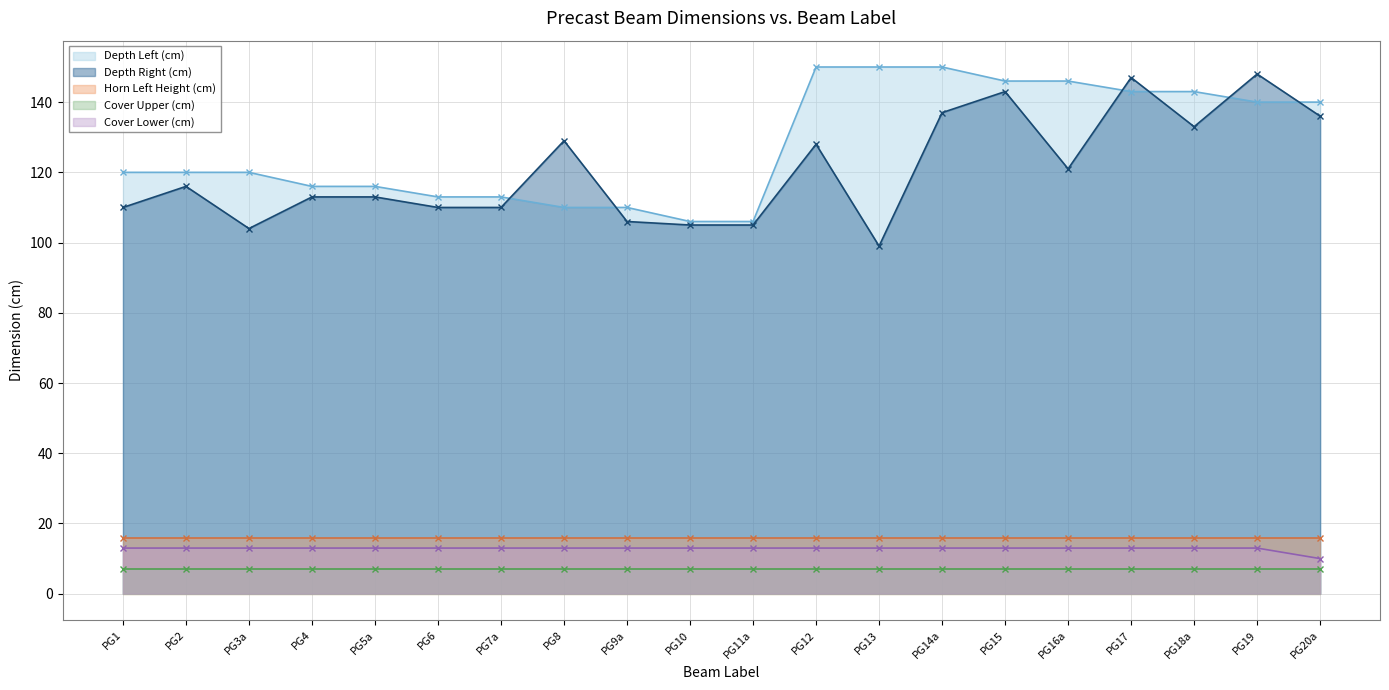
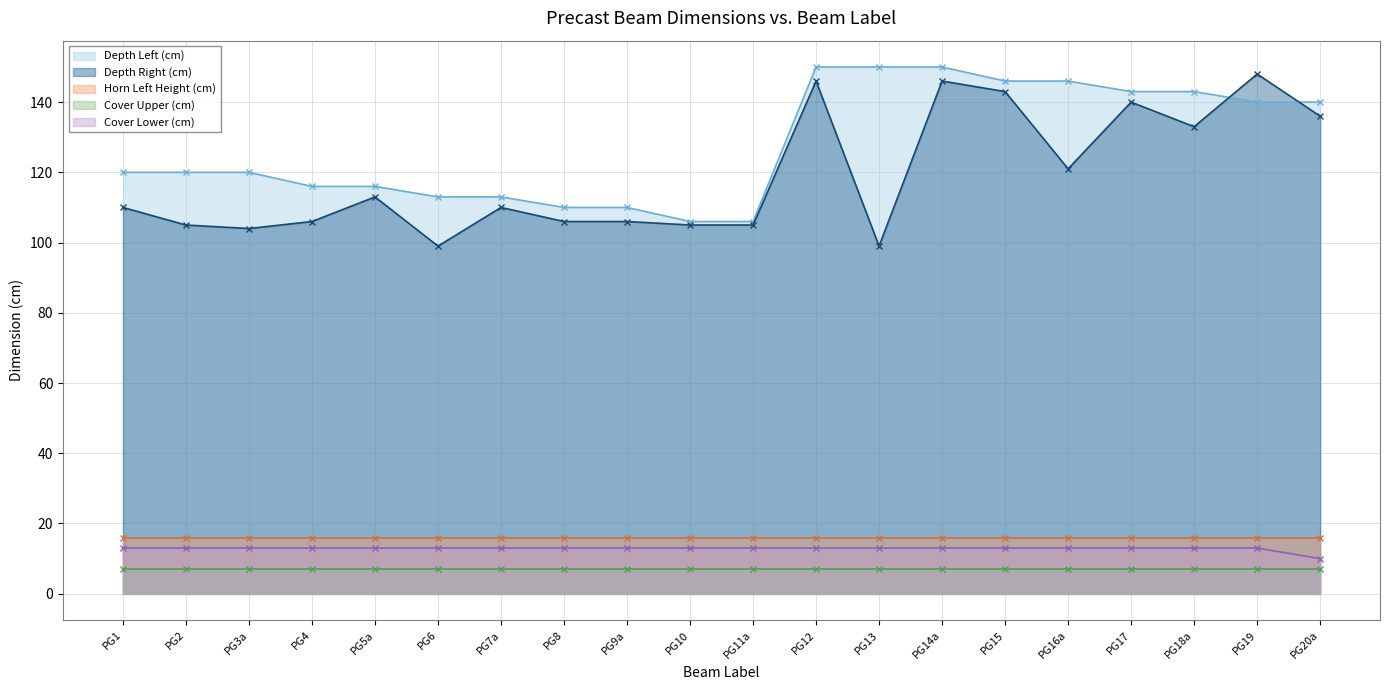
Depth Right (cm), PG2: 116 -> 105
Depth Right (cm), PG4: 113 -> 106
Depth Right (cm), PG6: 110 -> 99
Depth Right (cm), PG8: 129 -> 106
Depth Right (cm), PG12: 128 -> 146
Depth Right (cm), PG14a: 137 -> 146
Depth Right (cm), PG17: 147 -> 140
